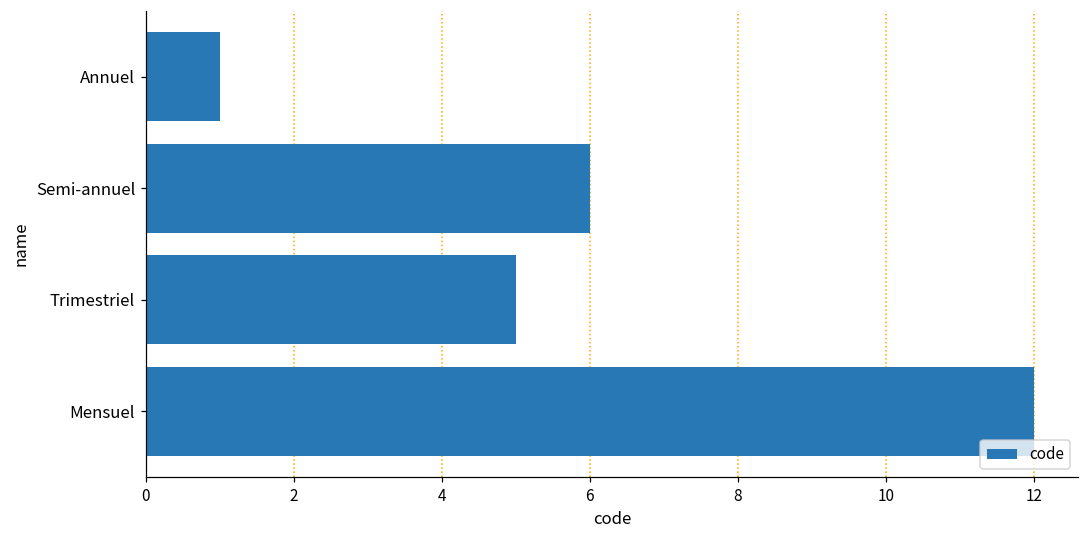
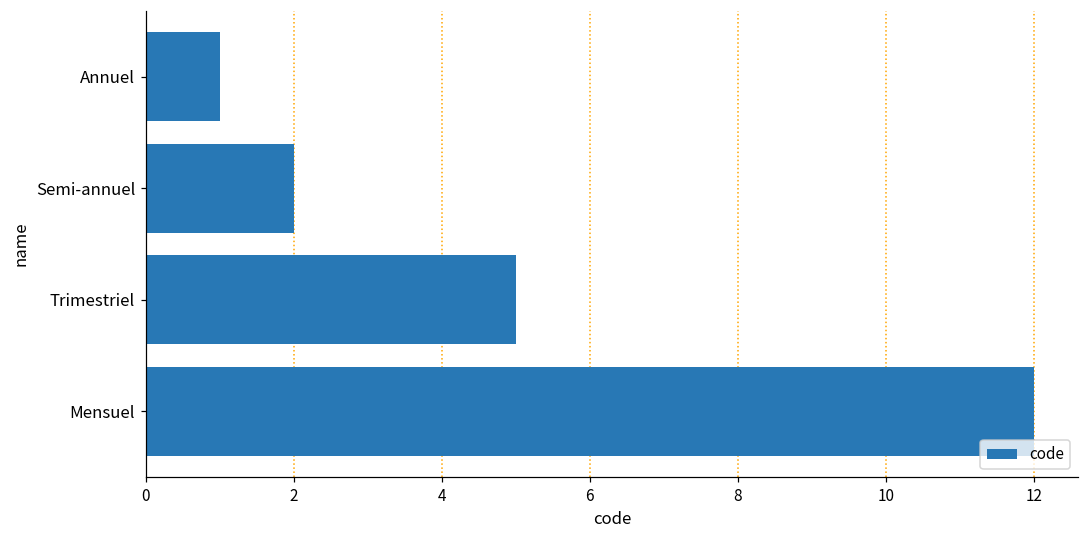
Semi-annuel: 6 -> 2
